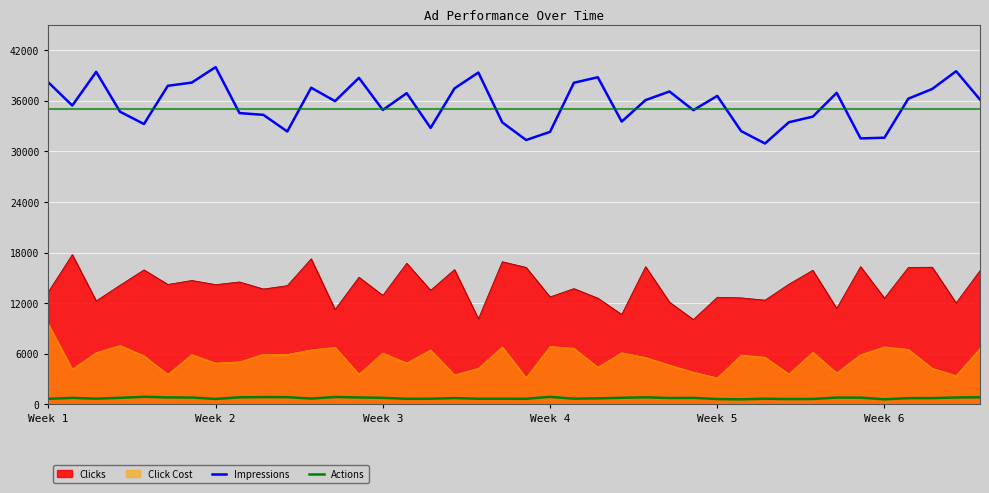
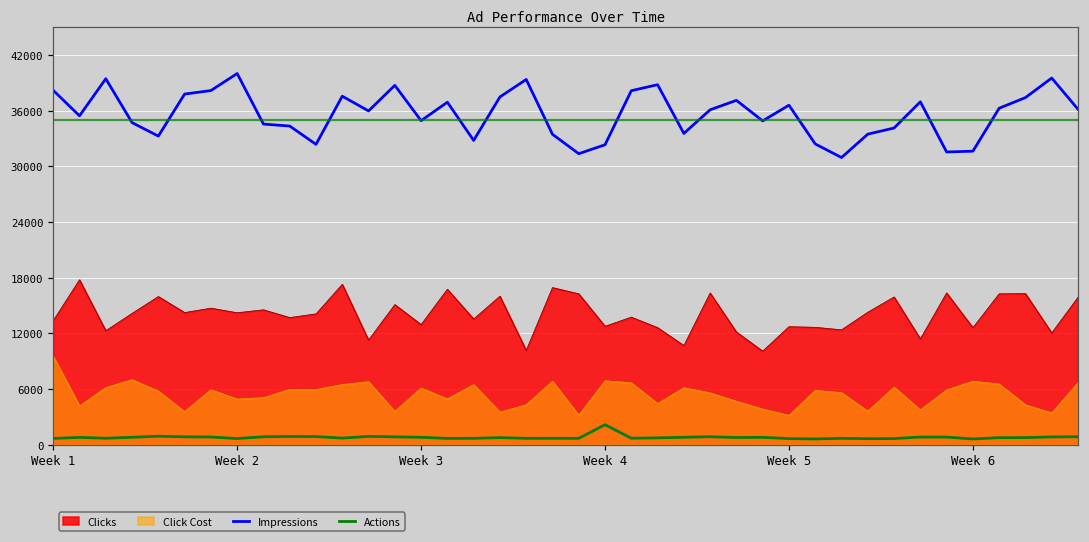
Actions, Week 4: 1000 -> 2000
